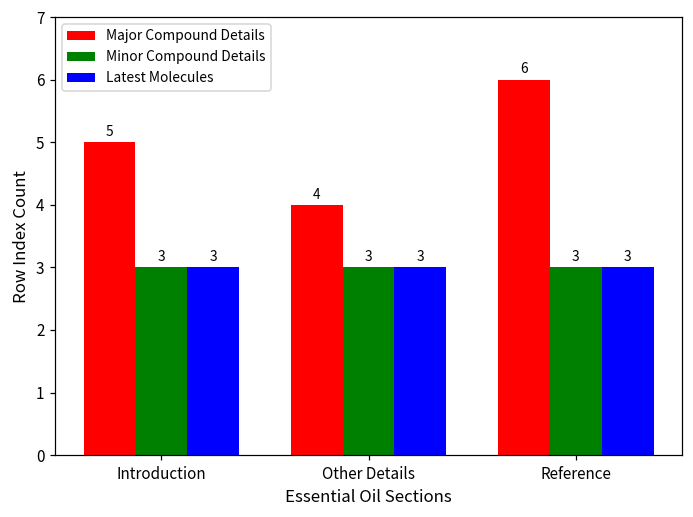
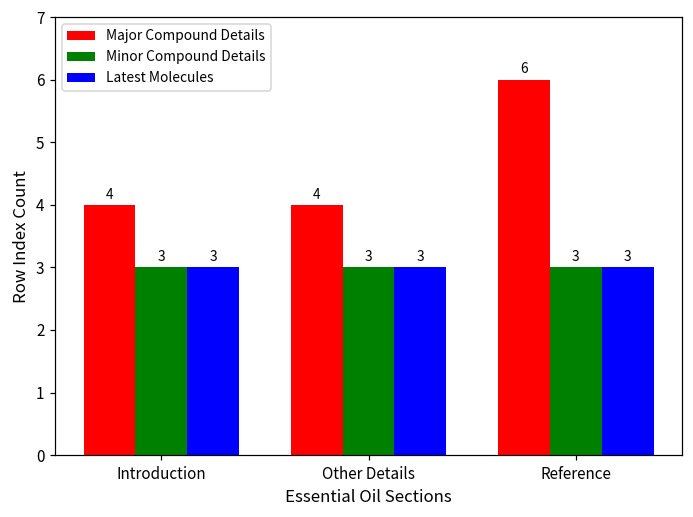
Major Compound Details, Introduction: 5 -> 4
